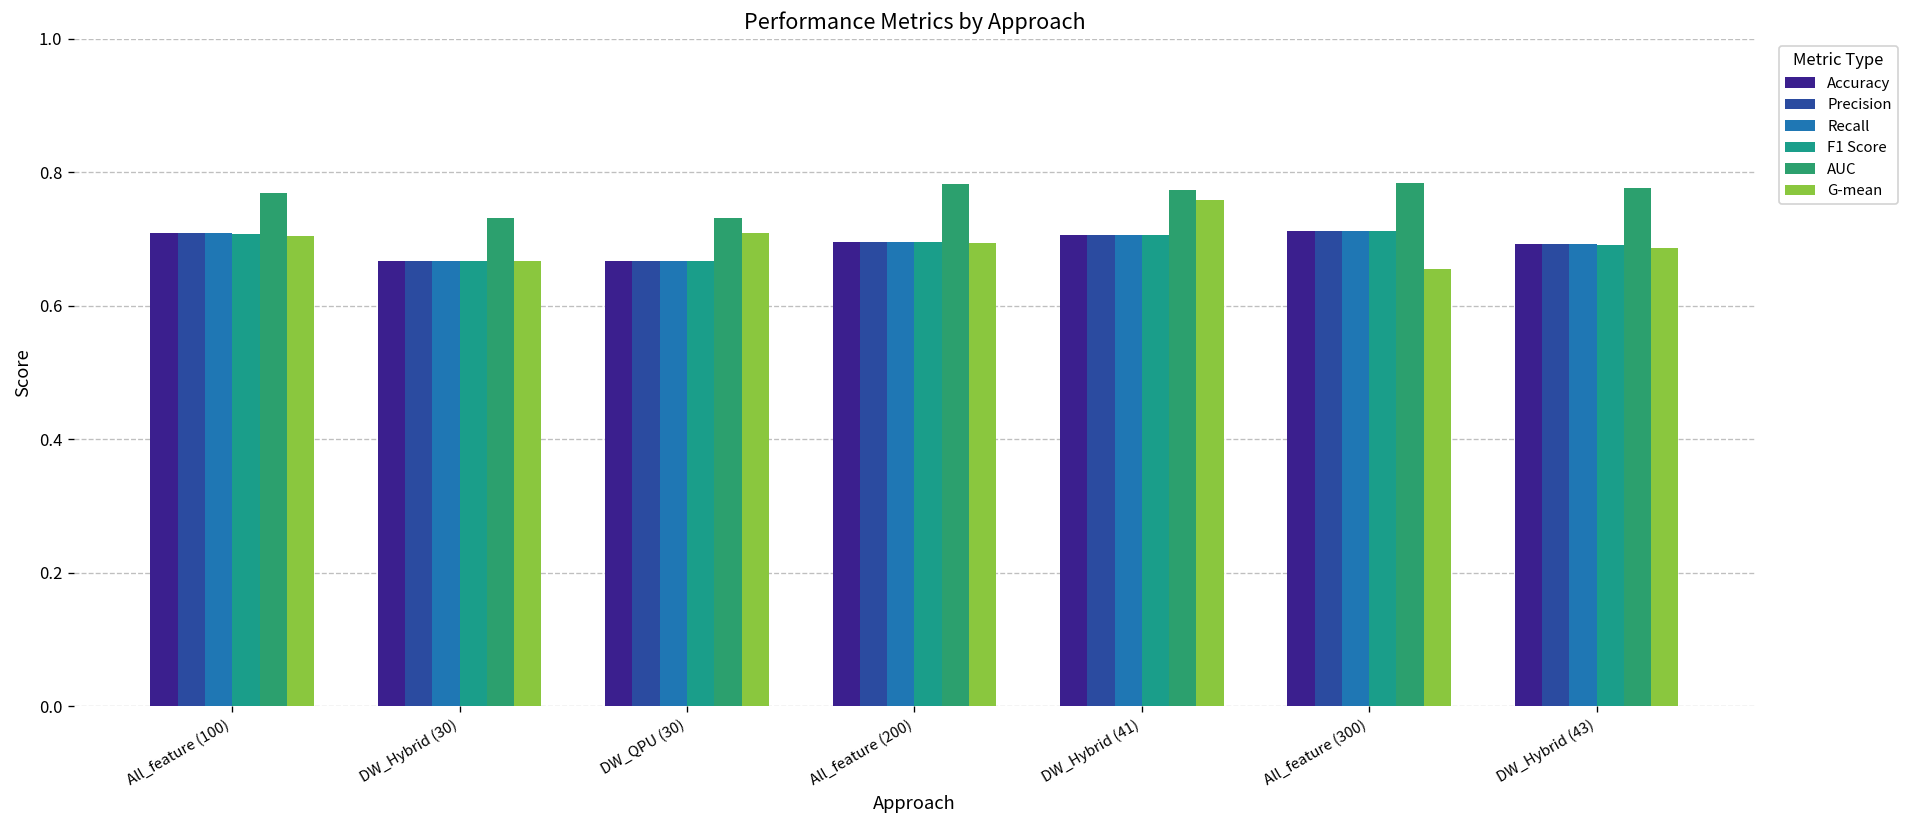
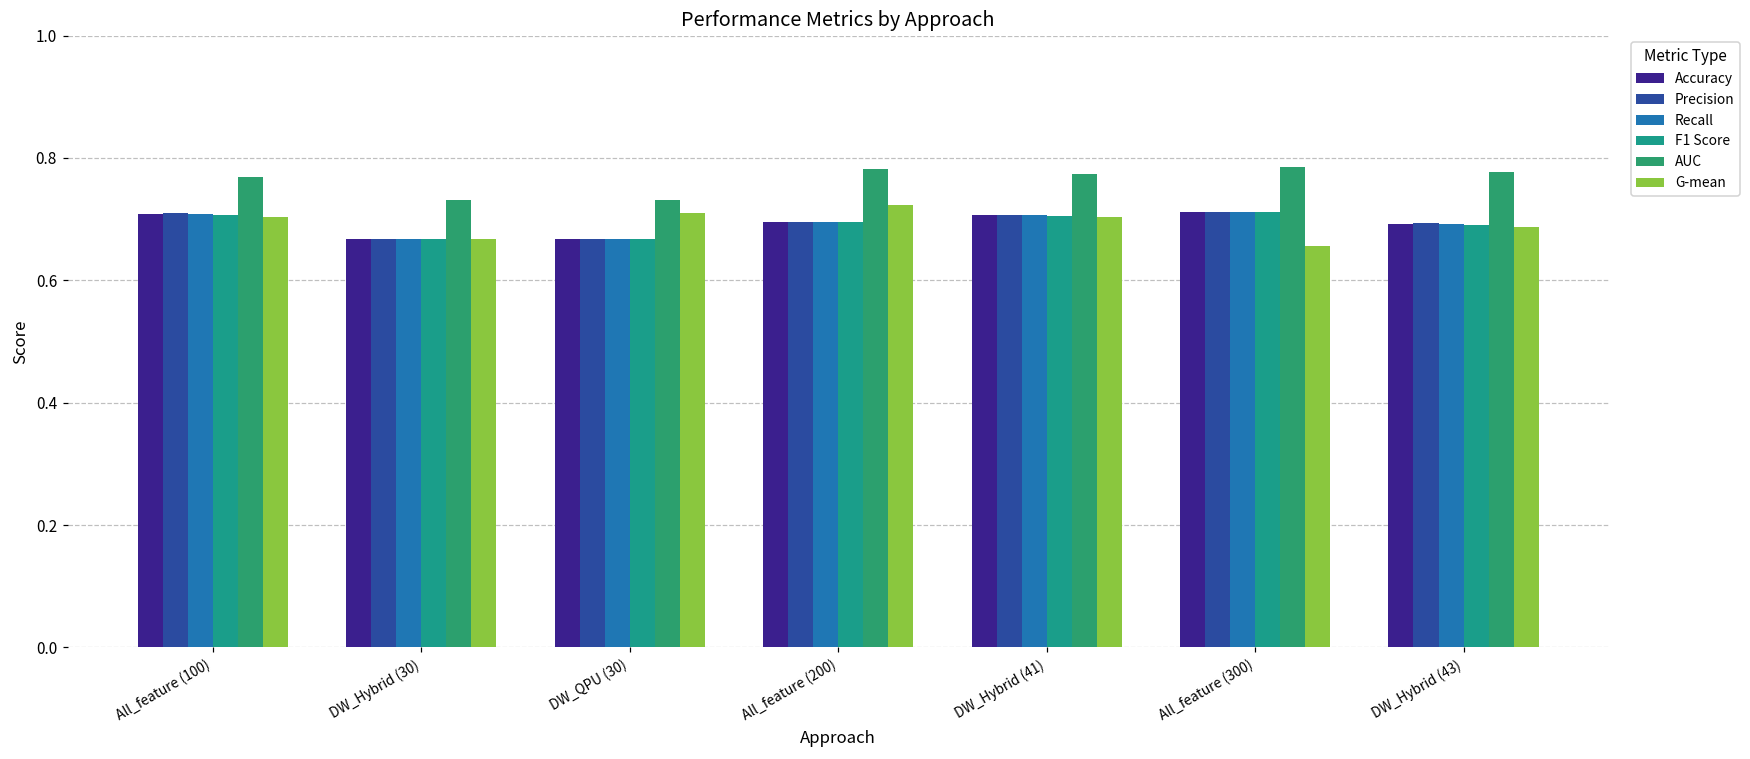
G-mean, All_feature (200): 0.69 -> 0.72
G-mean, DW_Hybrid (41): 0.76 -> 0.70
